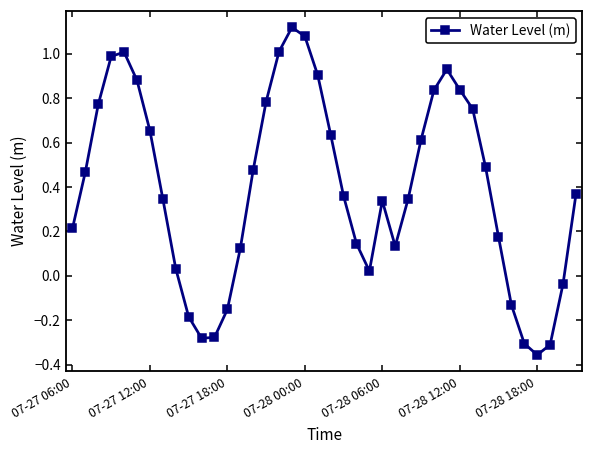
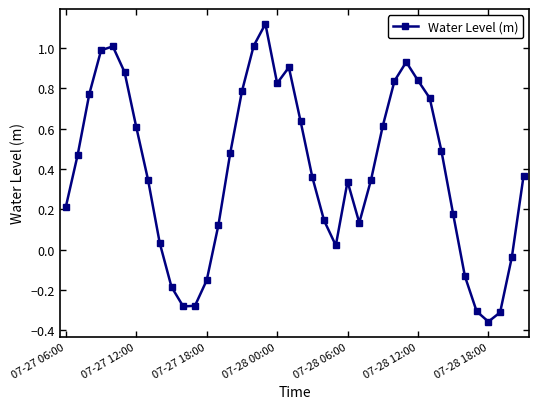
07-27 12:00: 0.65 -> 0.61
07-28 00:00: 1.08 -> 0.83
